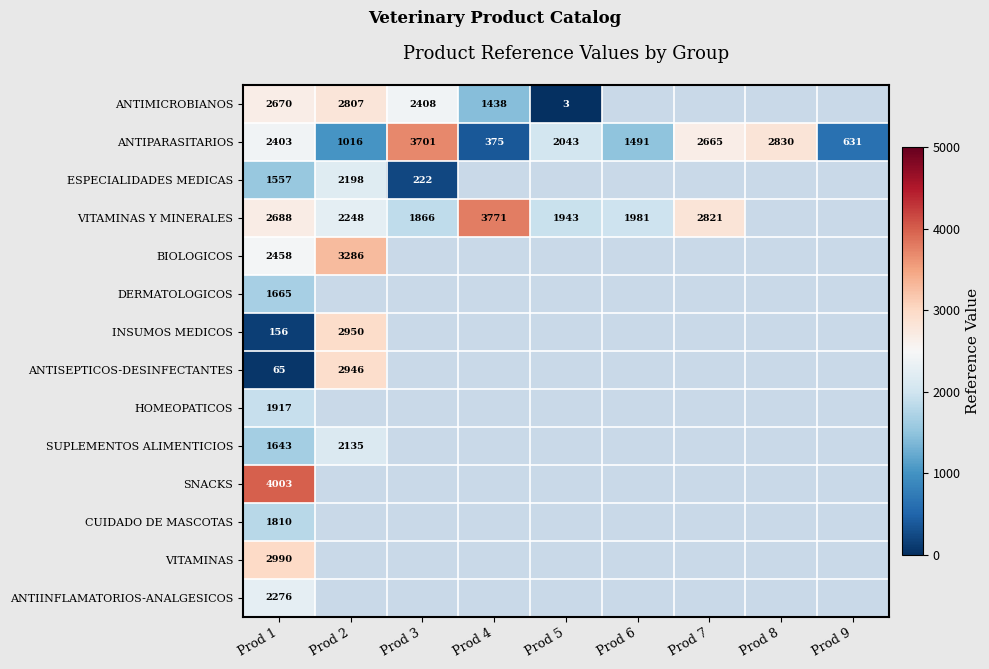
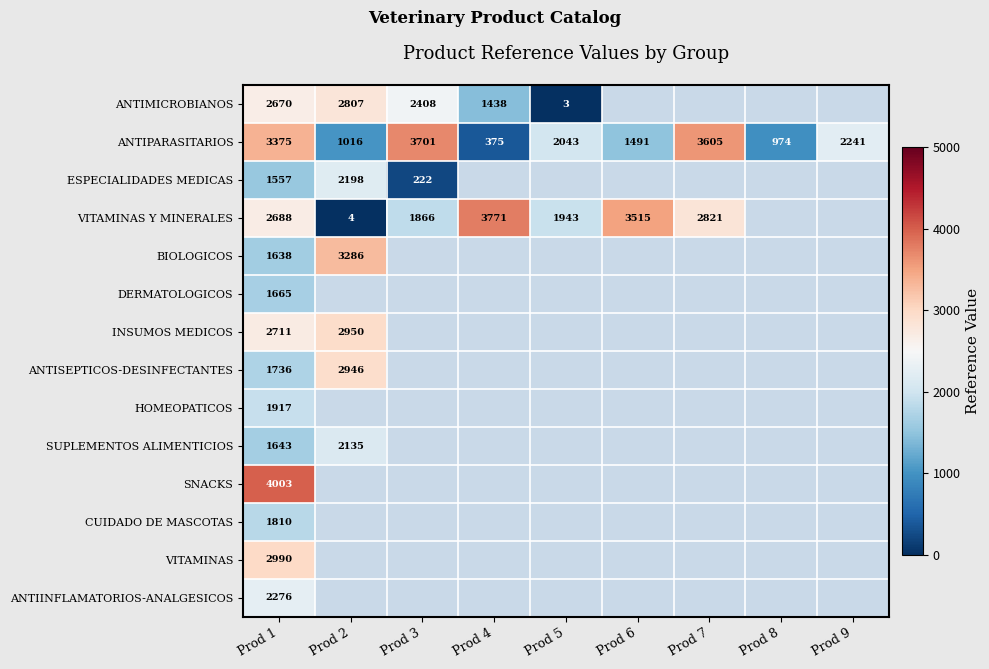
ANTIPARASITARIOS, Prod 1: 2403 -> 3375
ANTIPARASITARIOS, Prod 7: 2665 -> 3605
ANTIPARASITARIOS, Prod 8: 2830 -> 974
ANTIPARASITARIOS, Prod 9: 631 -> 2241
VITAMINAS Y MINERALES, Prod 2: 2248 -> 4
VITAMINAS Y MINERALES, Prod 6: 1981 -> 3515
BIOLOGICOS, Prod 1: 2458 -> 1638
INSUMOS MEDICOS, Prod 1: 156 -> 2711
ANTISEPTICOS-DESINFECTANTES, Prod 1: 65 -> 1736
